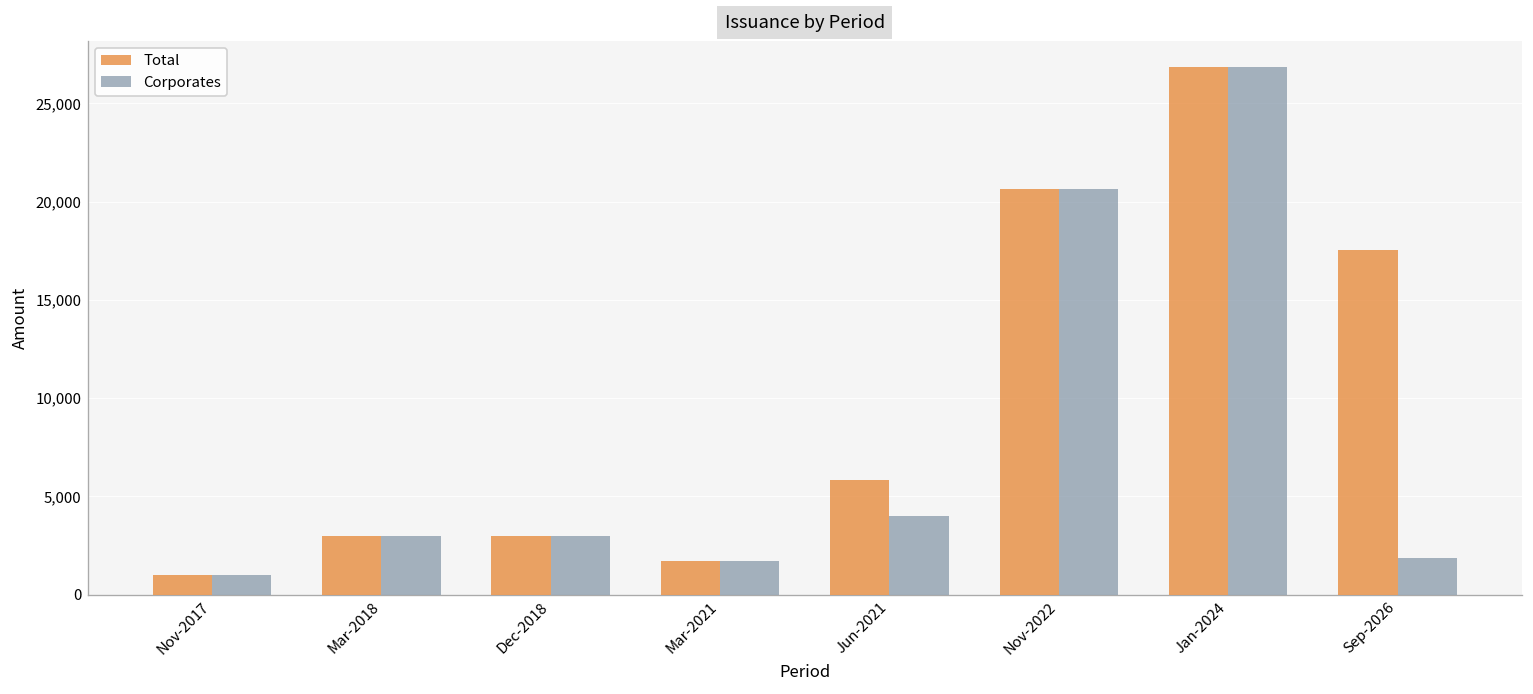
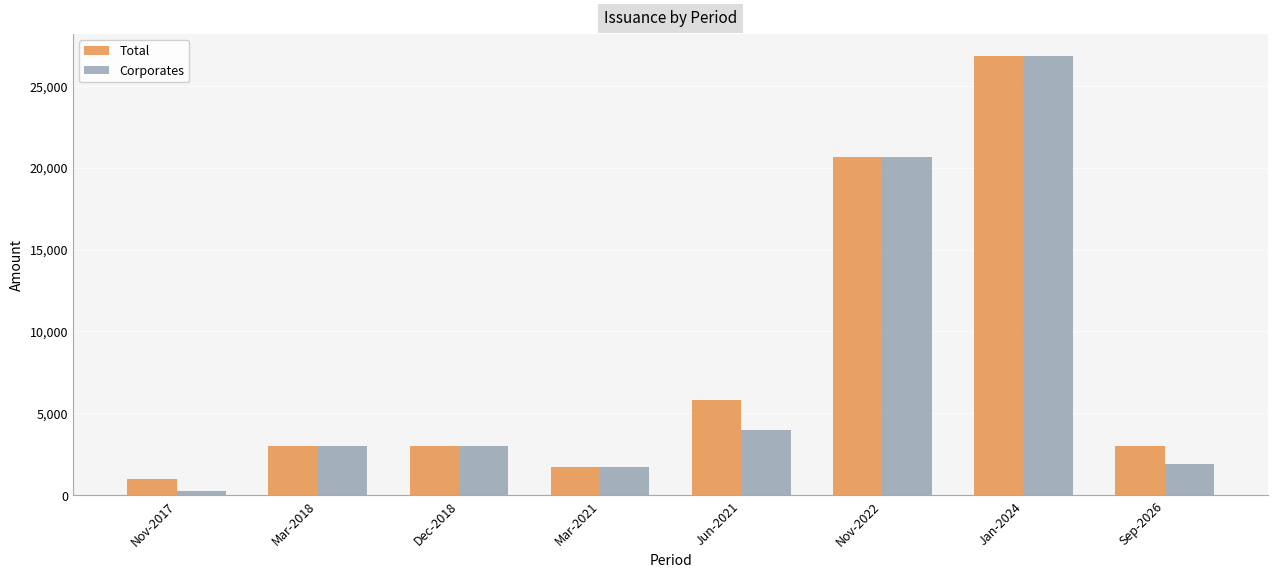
Corporates, Nov-2017: 1,000 -> 300
Total, Sep-2026: 17,500 -> 3,000
